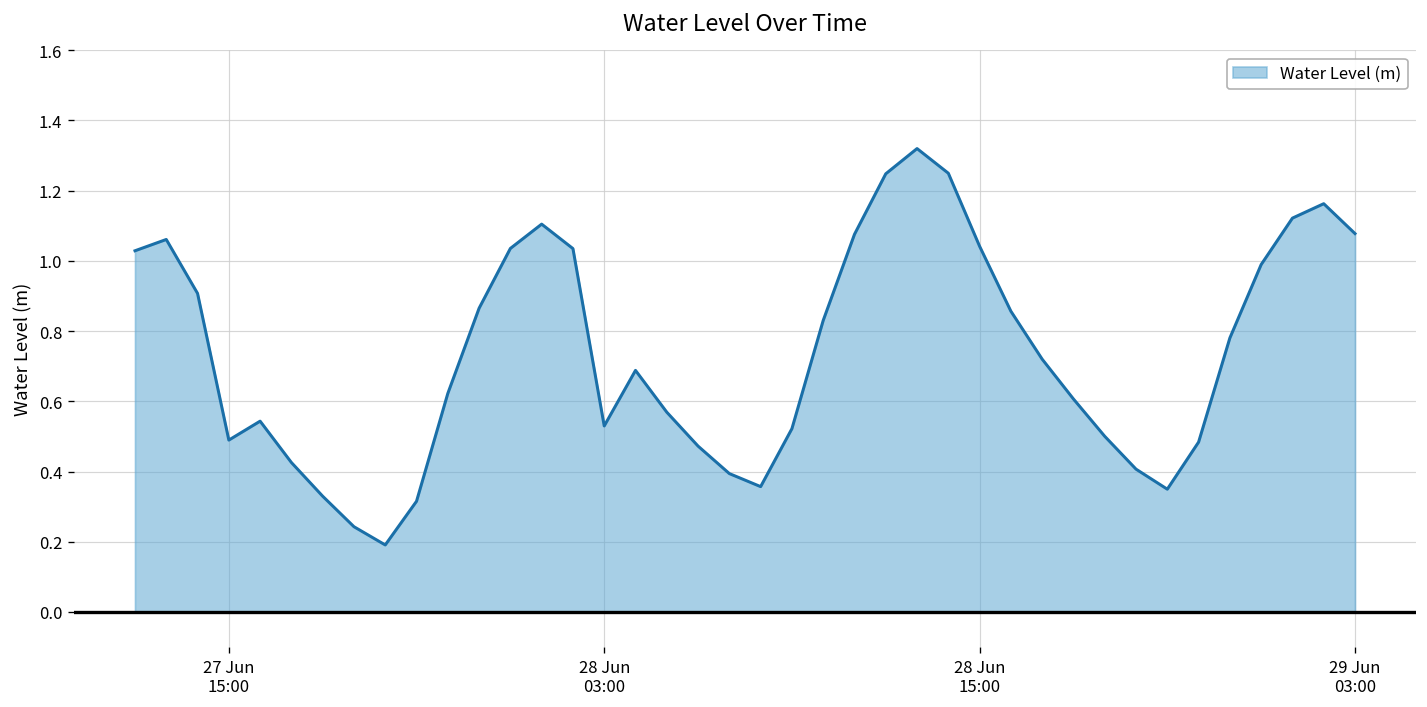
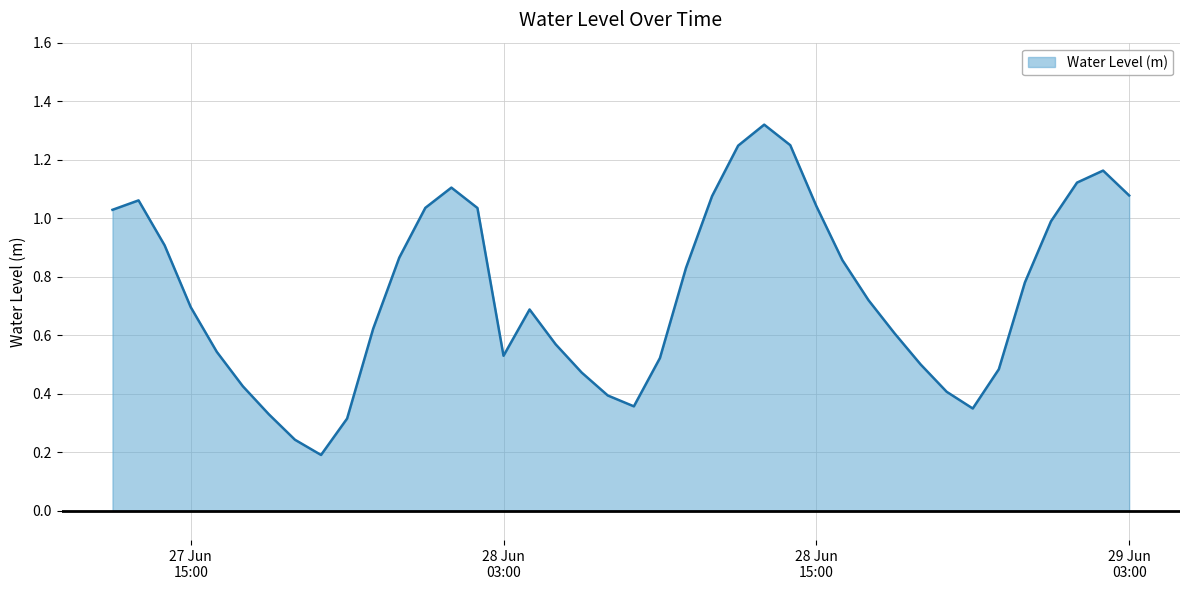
27 Jun 15:00: 0.49 -> 0.70
